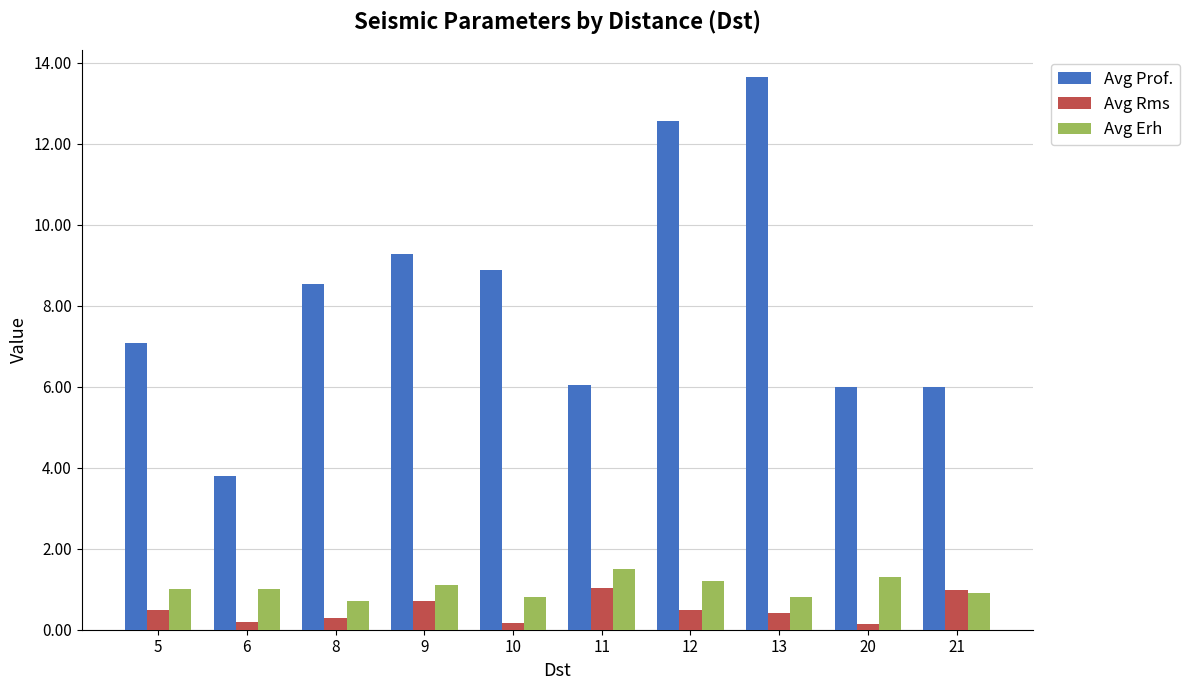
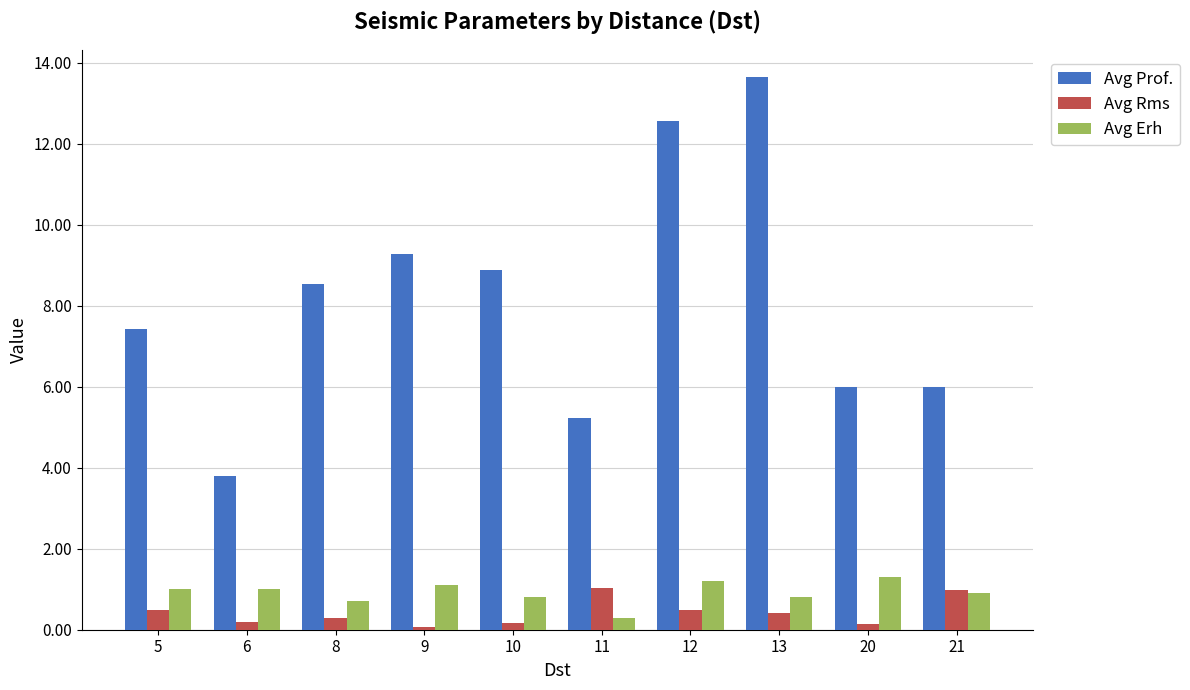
Avg Prof., 5: 7.1 -> 7.4
Avg Rms, 9: 0.7 -> 0.1
Avg Prof., 11: 6.1 -> 5.2
Avg Erh, 11: 1.5 -> 0.3
